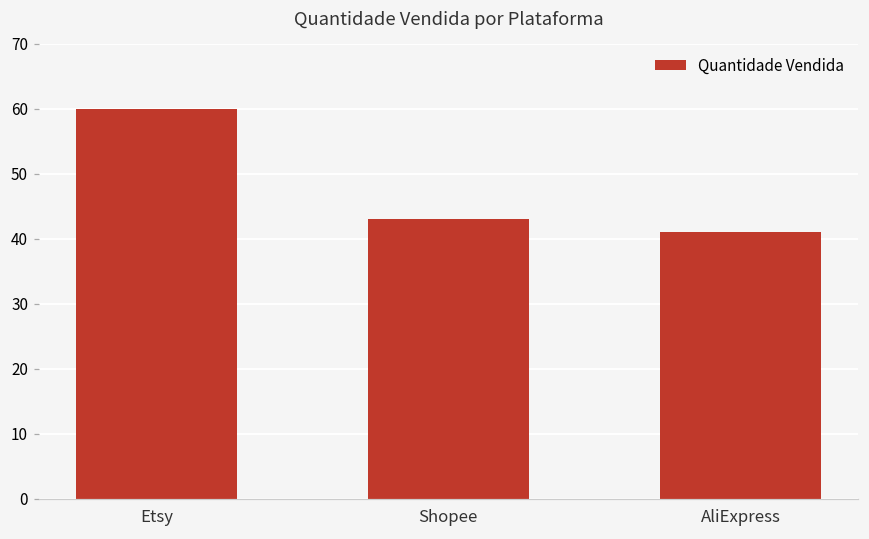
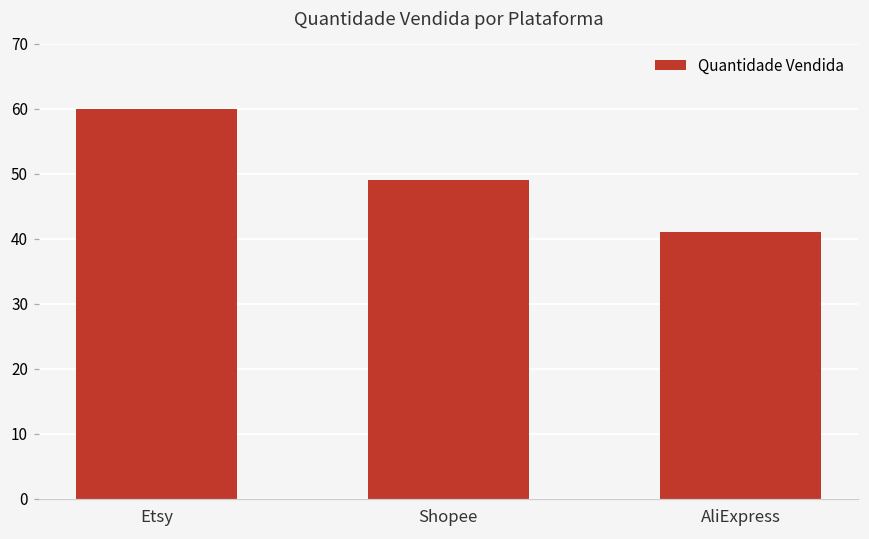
Shopee: 43 -> 49
